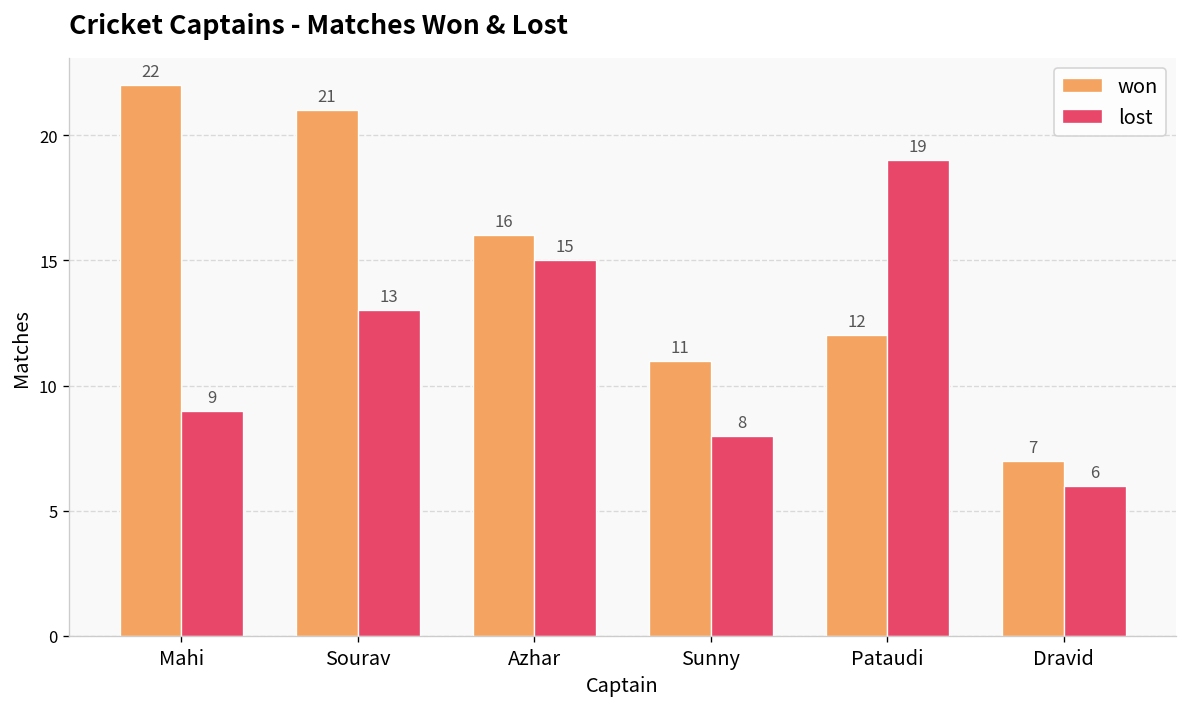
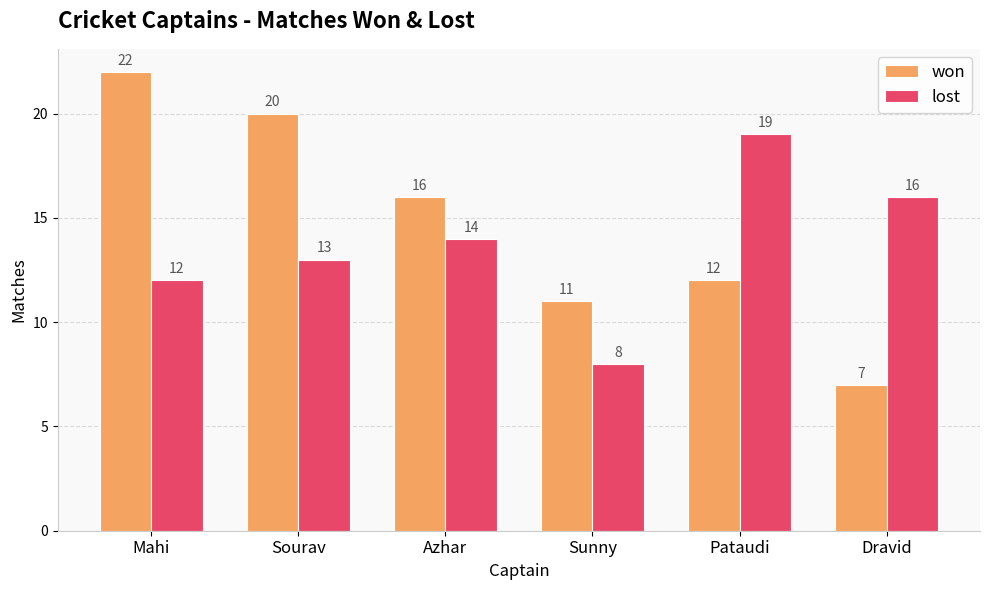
lost, Mahi: 9 -> 12
won, Sourav: 21 -> 20
lost, Azhar: 15 -> 14
lost, Dravid: 6 -> 16
